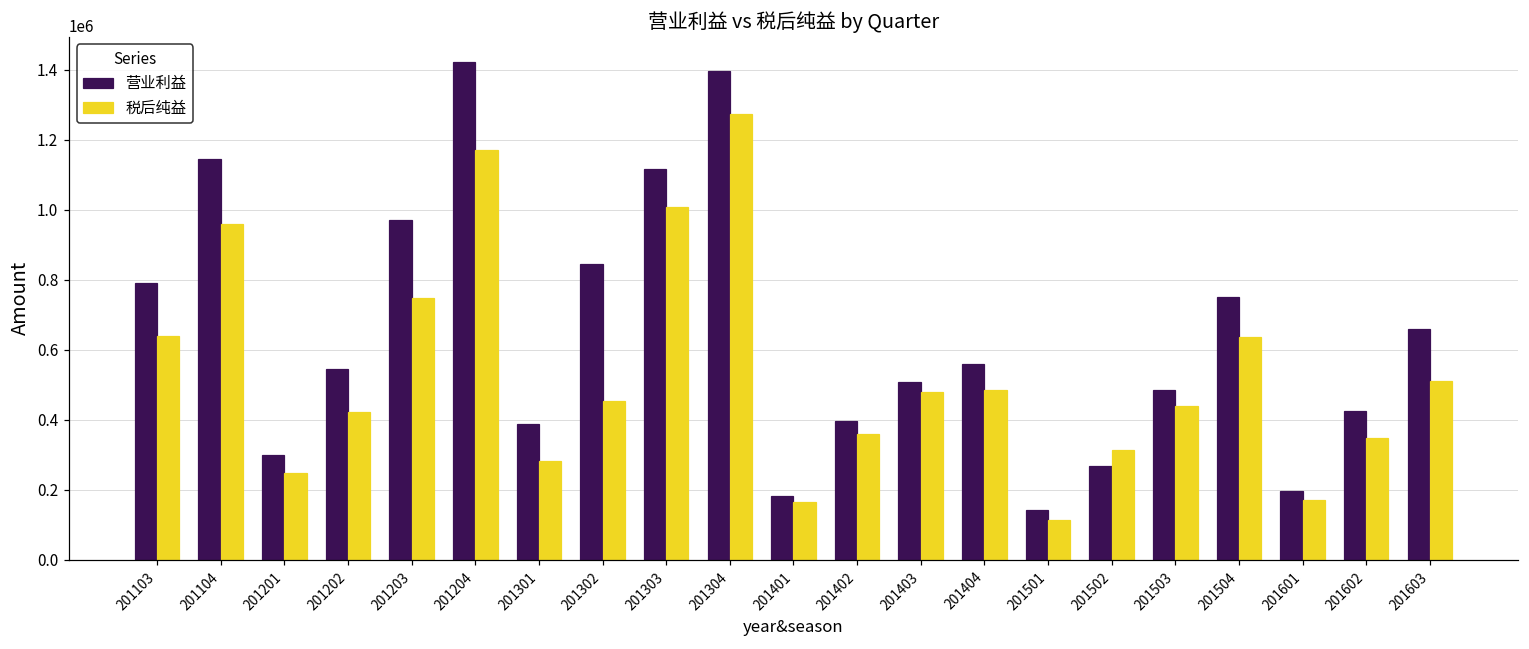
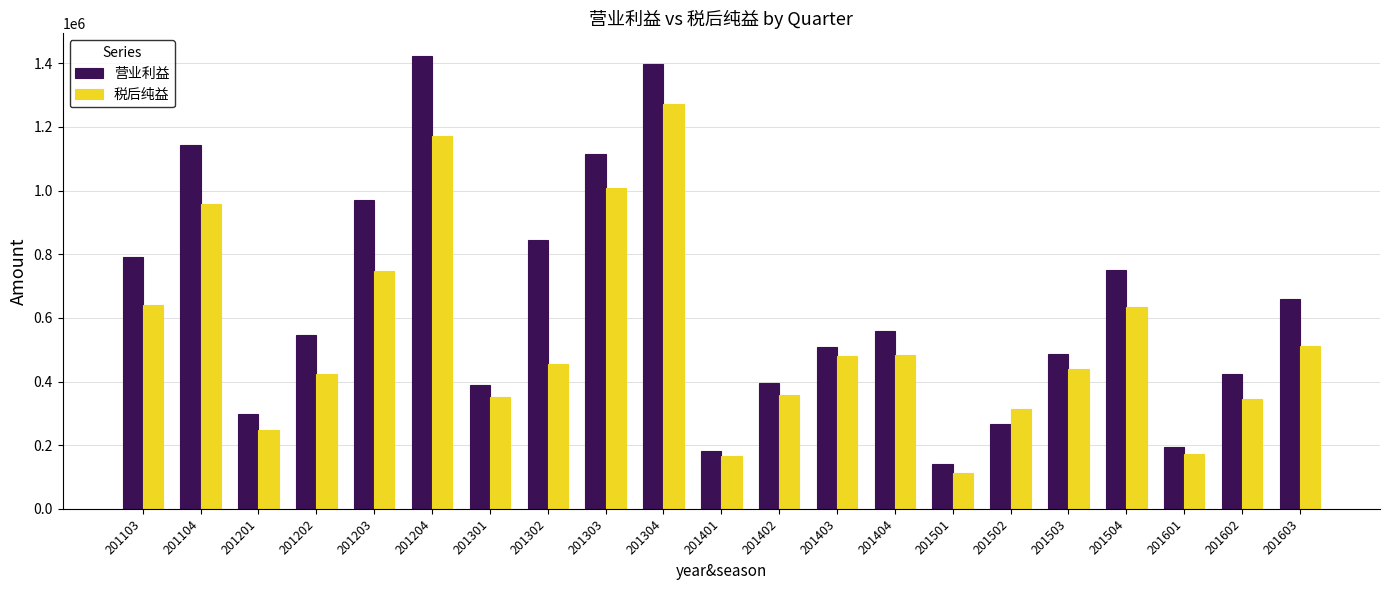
税后纯益, 201301: 280000 -> 350000
